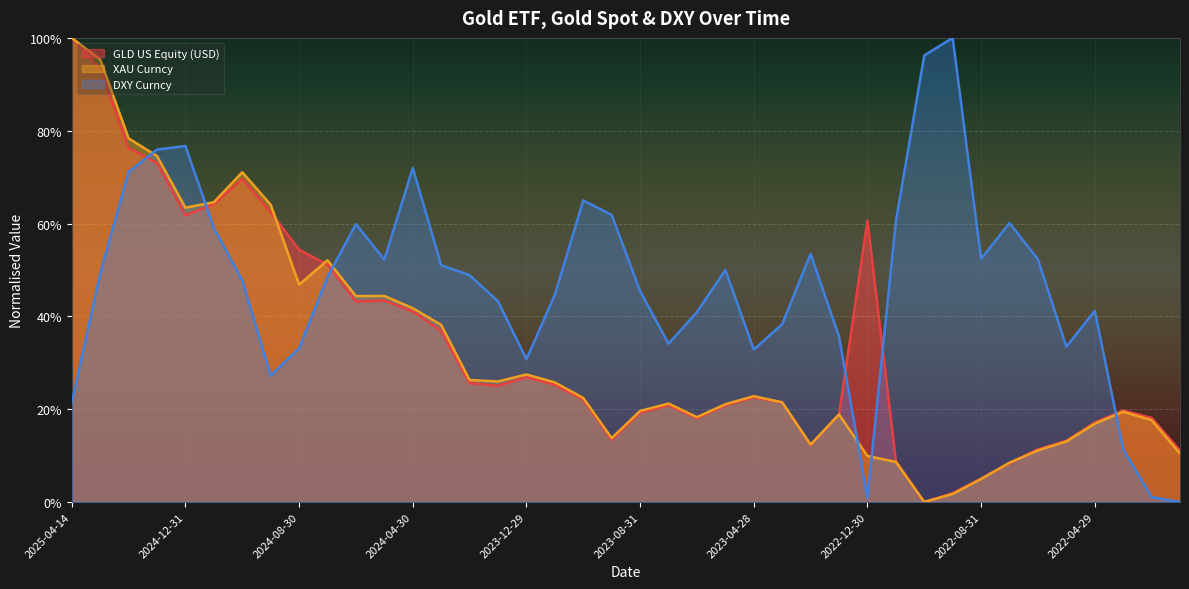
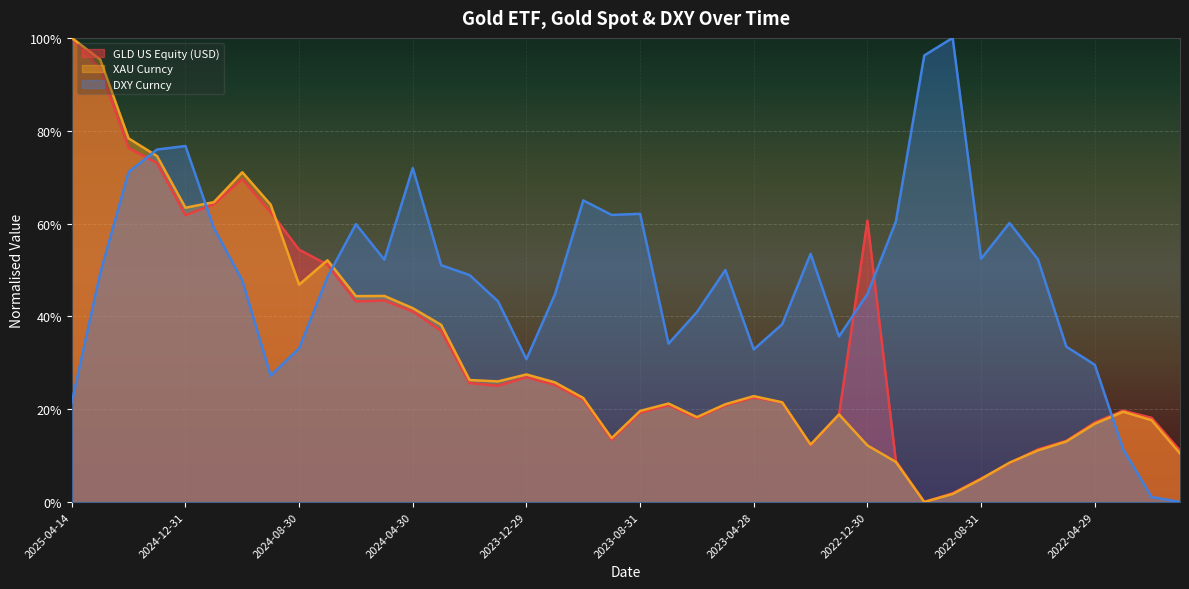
DXY Curncy, 2023-08-31: 45% -> 62%
XAU Curncy, 2022-12-30: 10% -> 12%
DXY Curncy, 2022-12-30: 1% -> 45%
DXY Curncy, 2022-04-29: 41% -> 30%
